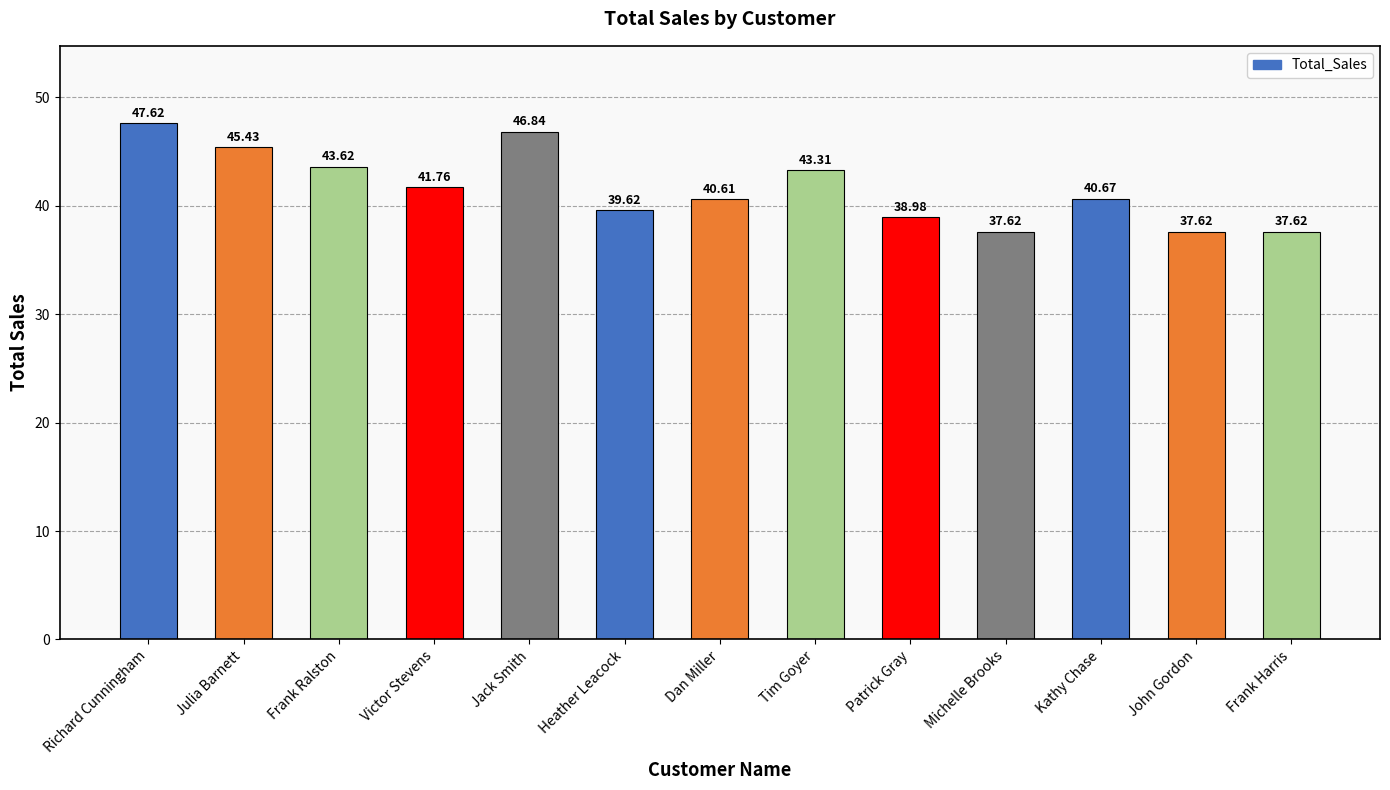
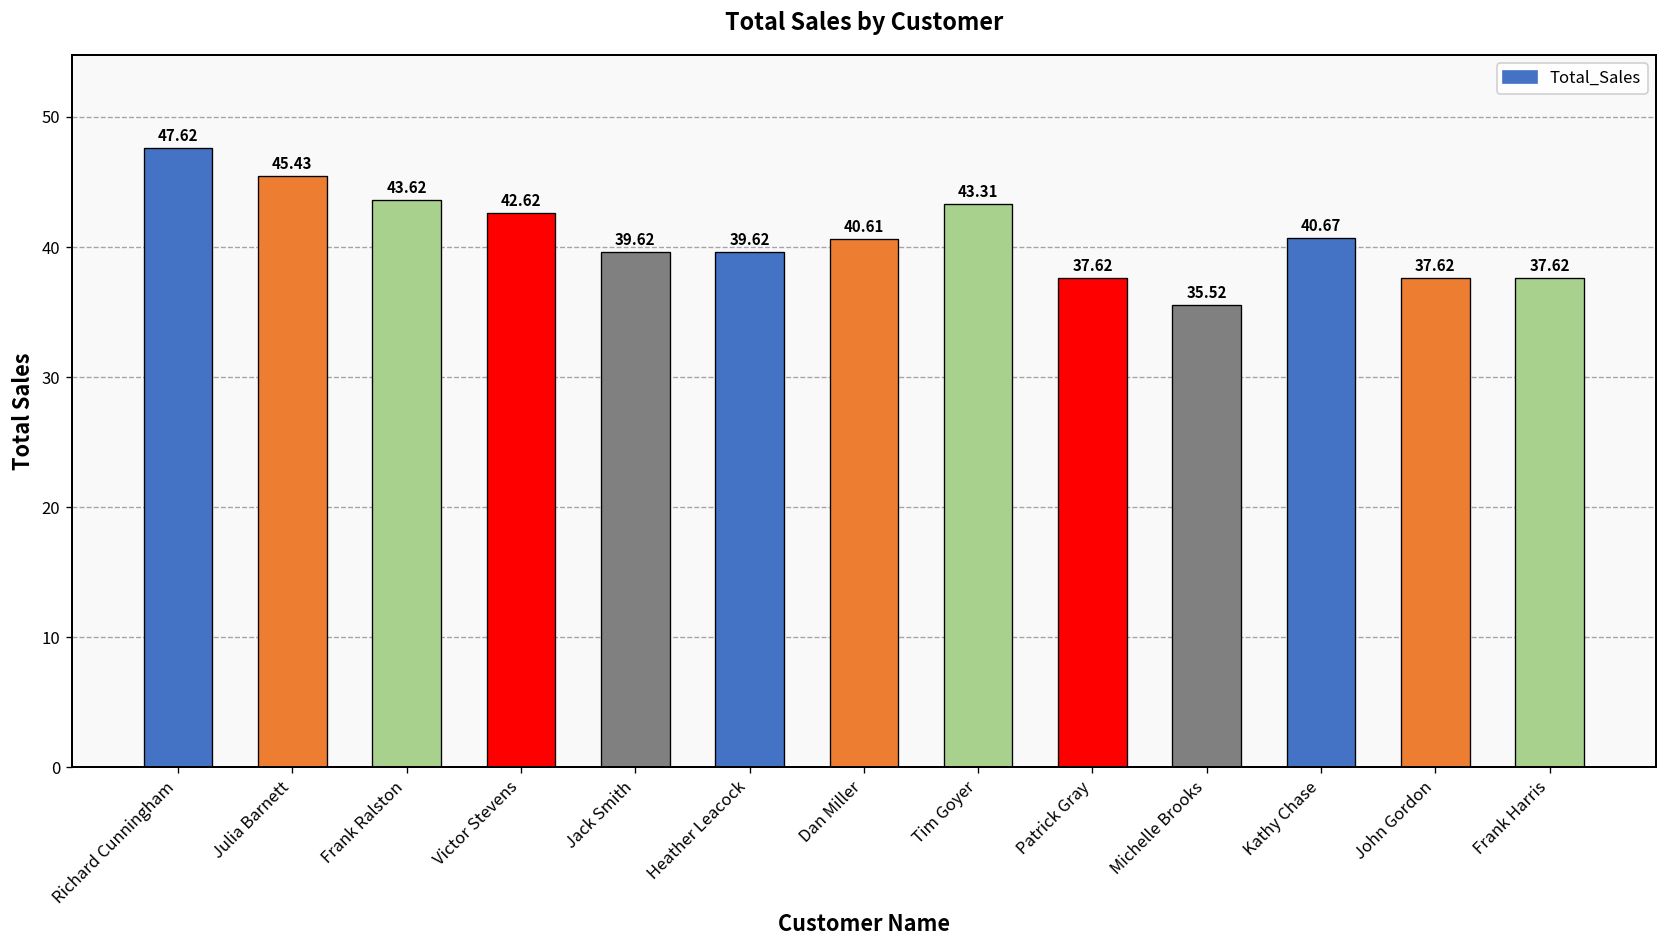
Victor Stevens: 41.76 -> 42.62
Jack Smith: 46.84 -> 39.62
Patrick Gray: 38.98 -> 37.62
Michelle Brooks: 37.62 -> 35.52
